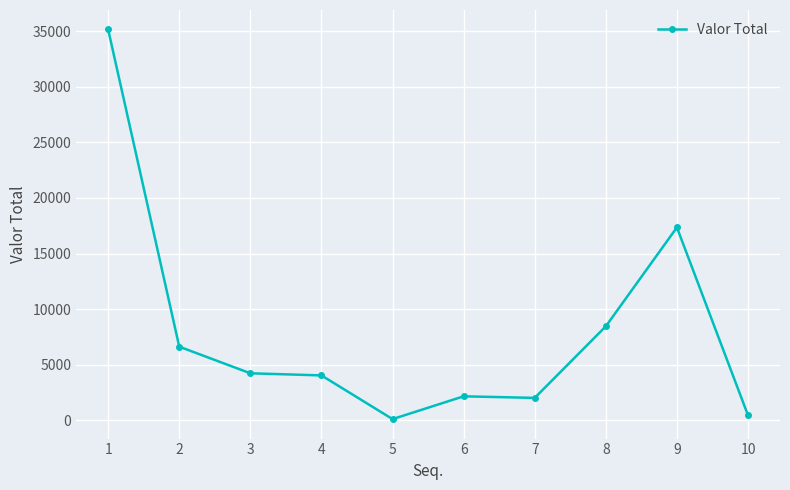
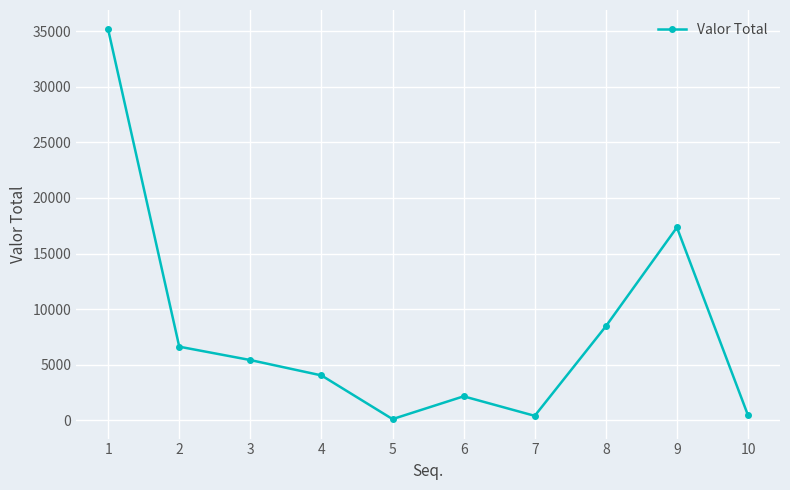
3: 4200 -> 5400
7: 2000 -> 400
